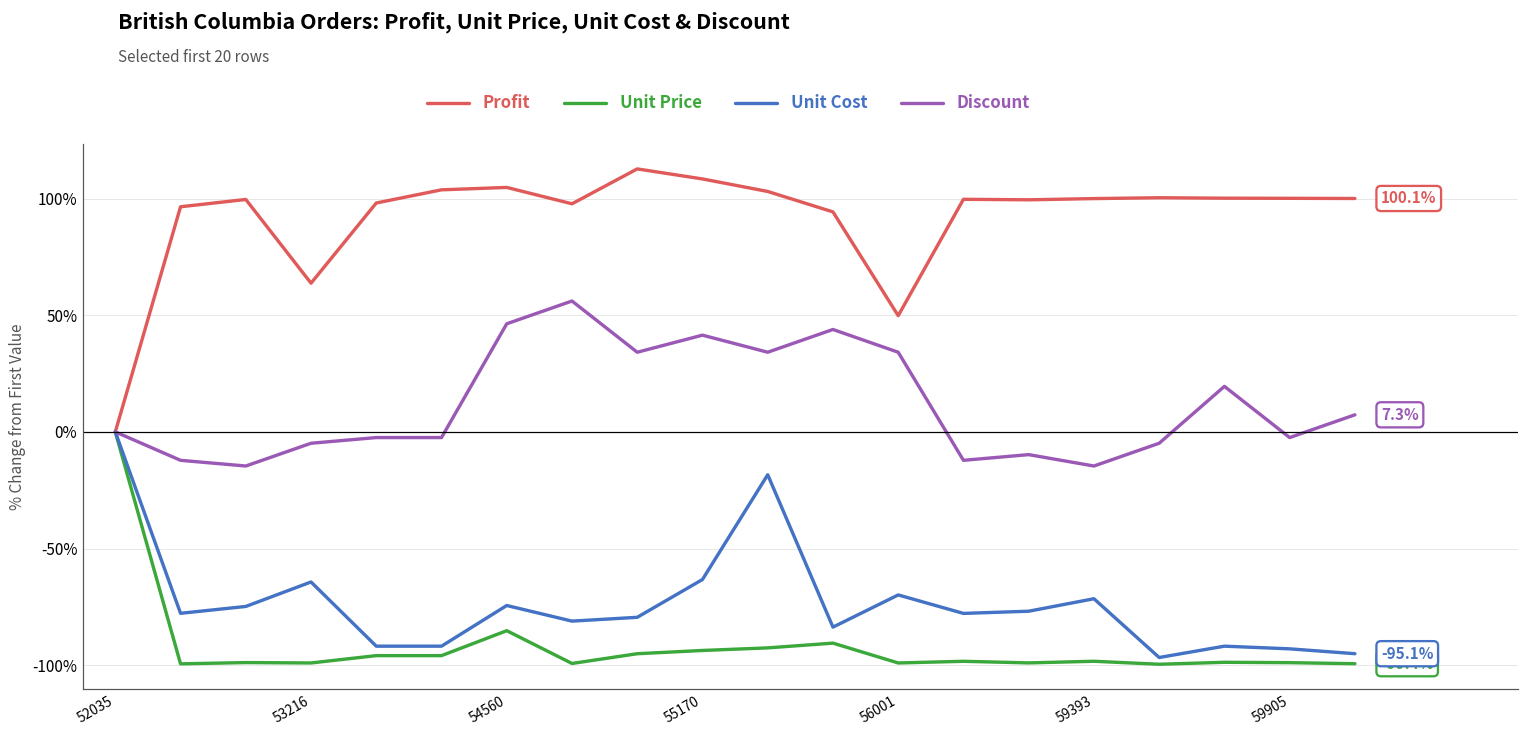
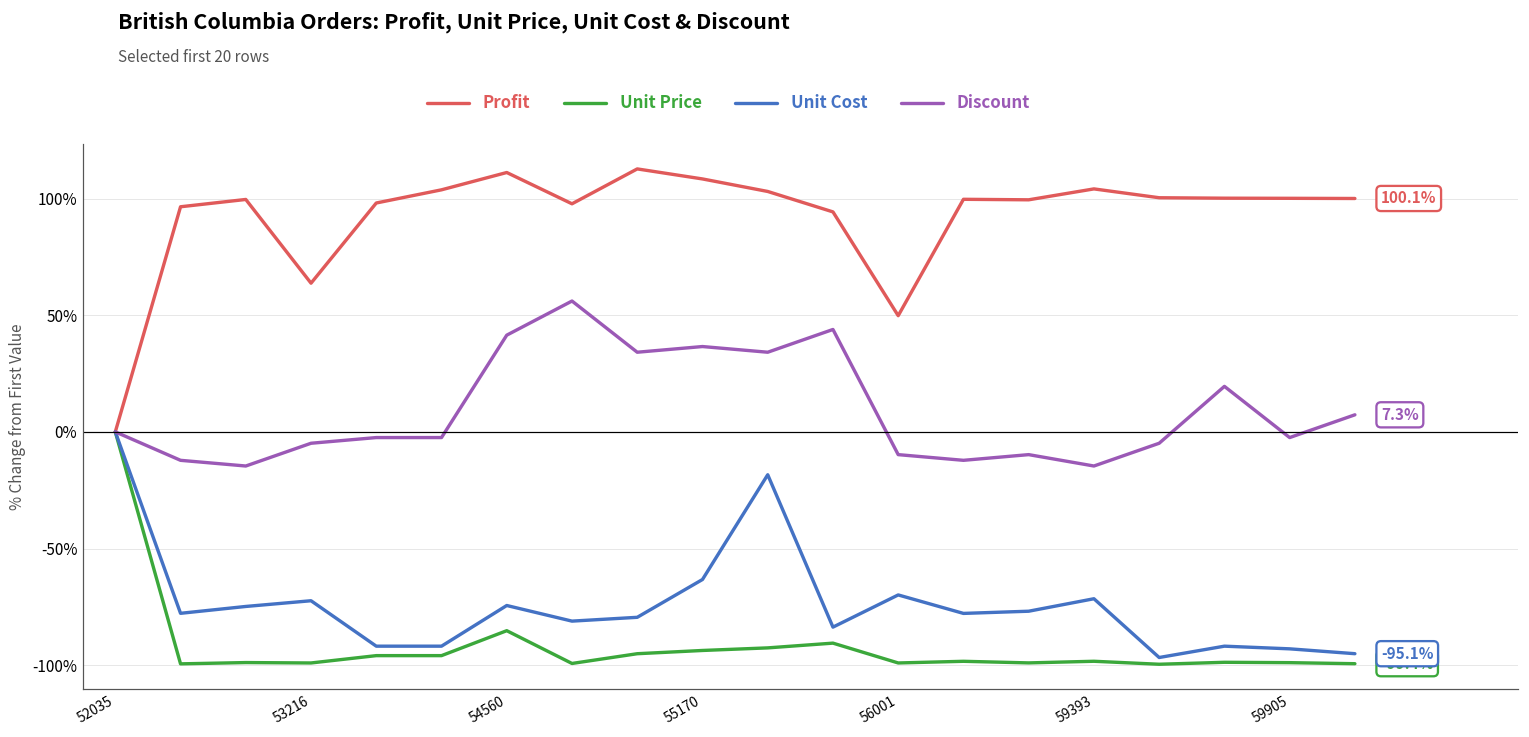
Unit Cost, 53216: -64% -> -72%
Profit, 54560: 105% -> 111%
Discount, 54560: 46% -> 41%
Discount, 55170: 41% -> 37%
Discount, 56001: 34% -> -10%
Profit, 59393: 100% -> 104%
